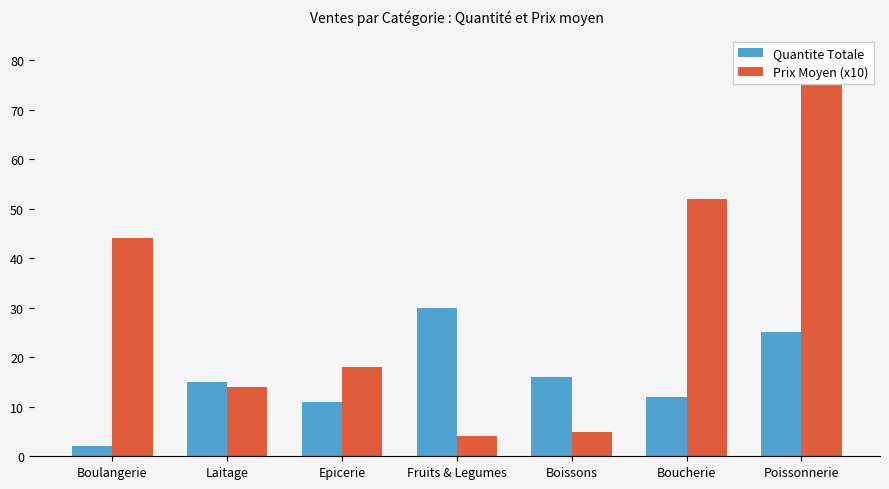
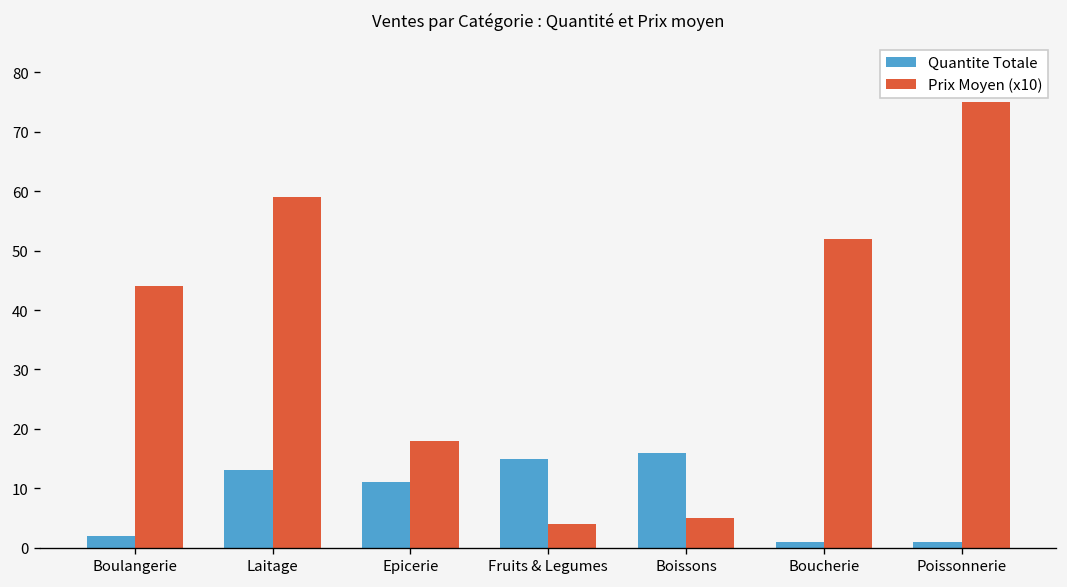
Quantite Totale, Laitage: 15 -> 13
Prix Moyen (x10), Laitage: 14 -> 59
Quantite Totale, Fruits & Legumes: 30 -> 15
Quantite Totale, Boucherie: 12 -> 1
Quantite Totale, Poissonnerie: 25 -> 1
